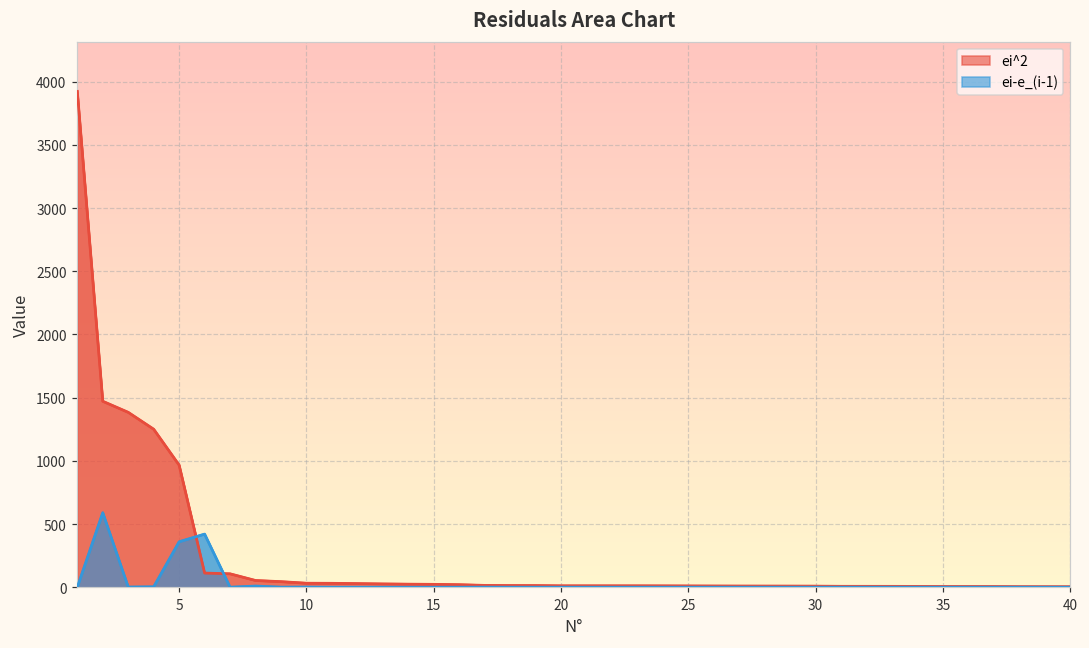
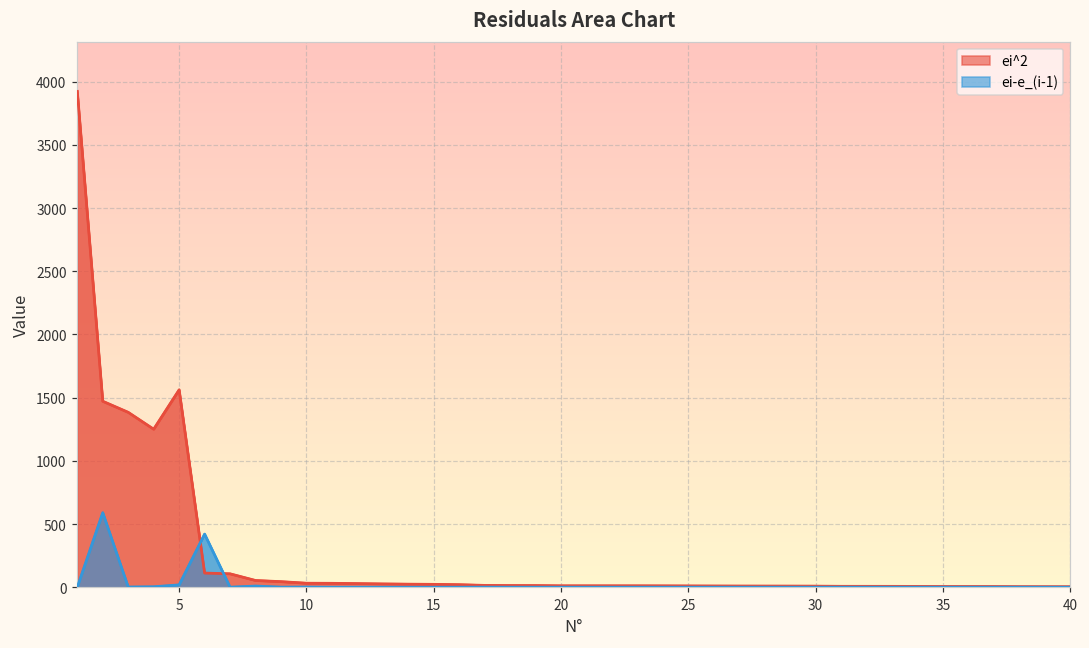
ei^2, 5: 970 -> 1560
ei-e_(i-1), 5: 360 -> 20
